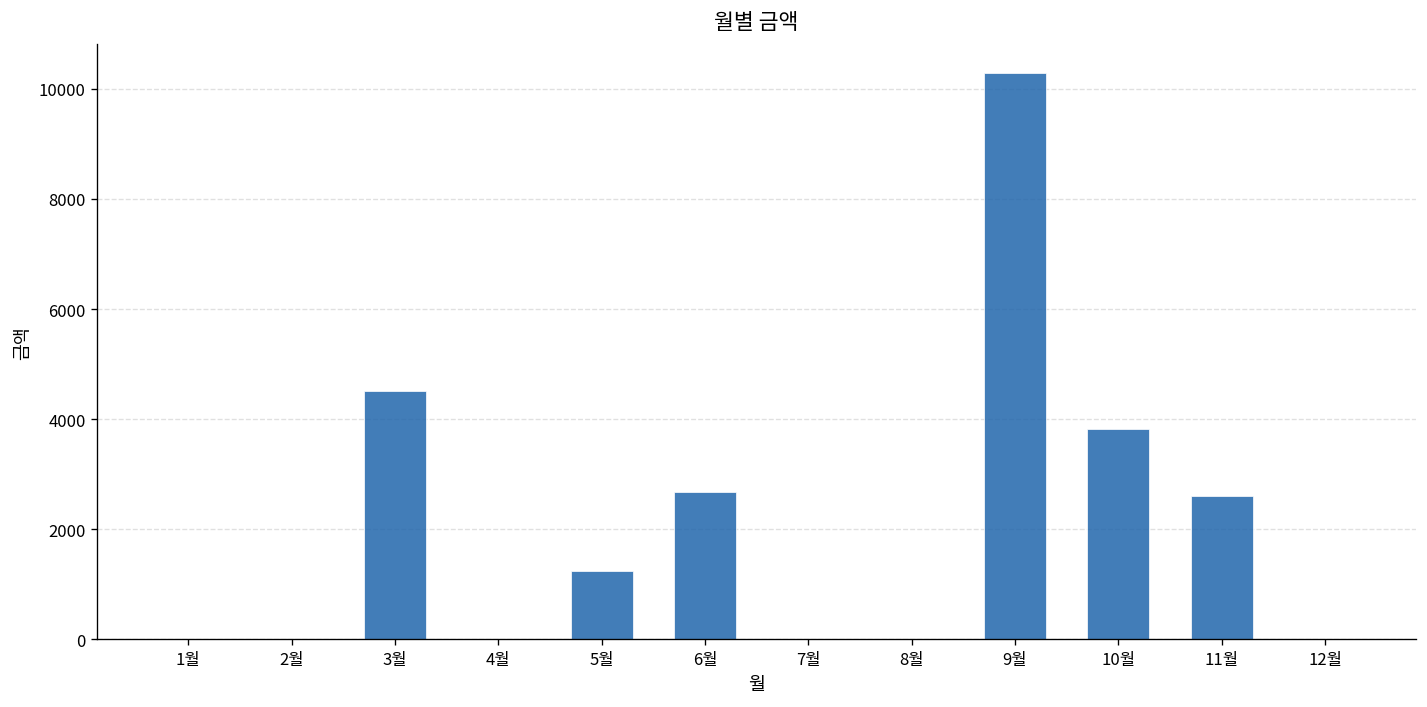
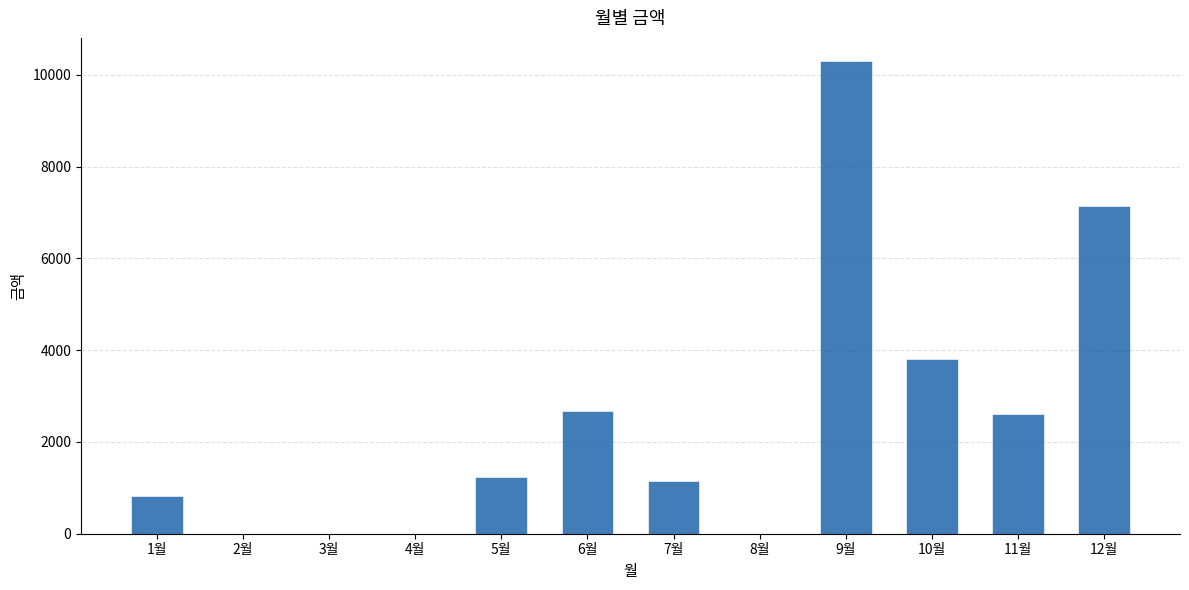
1월: 0 -> 800
3월: 4500 -> 0
7월: 0 -> 1100
12월: 0 -> 7100
